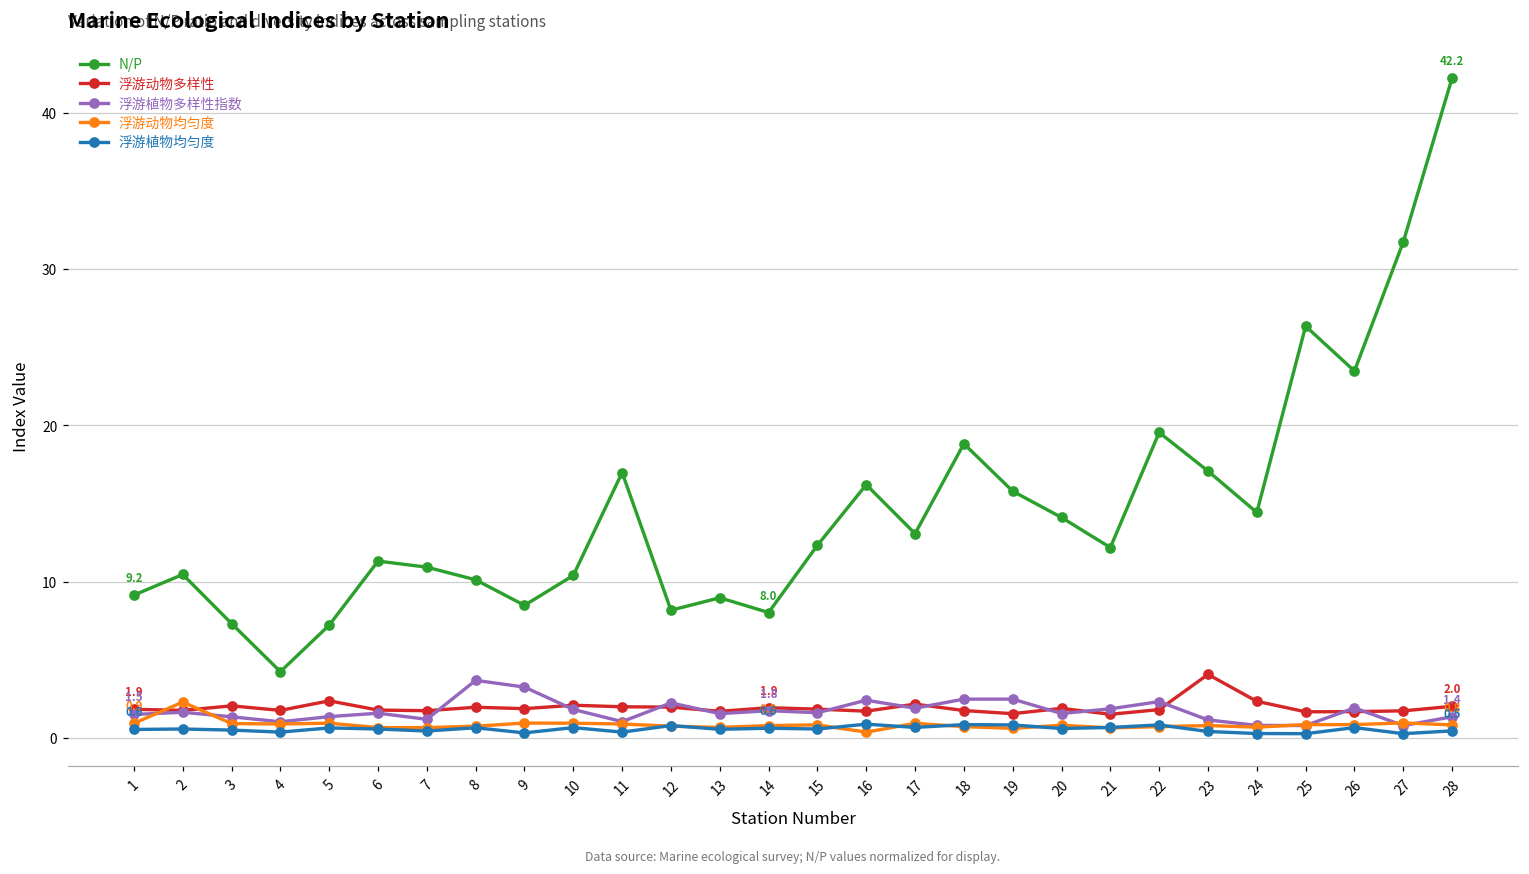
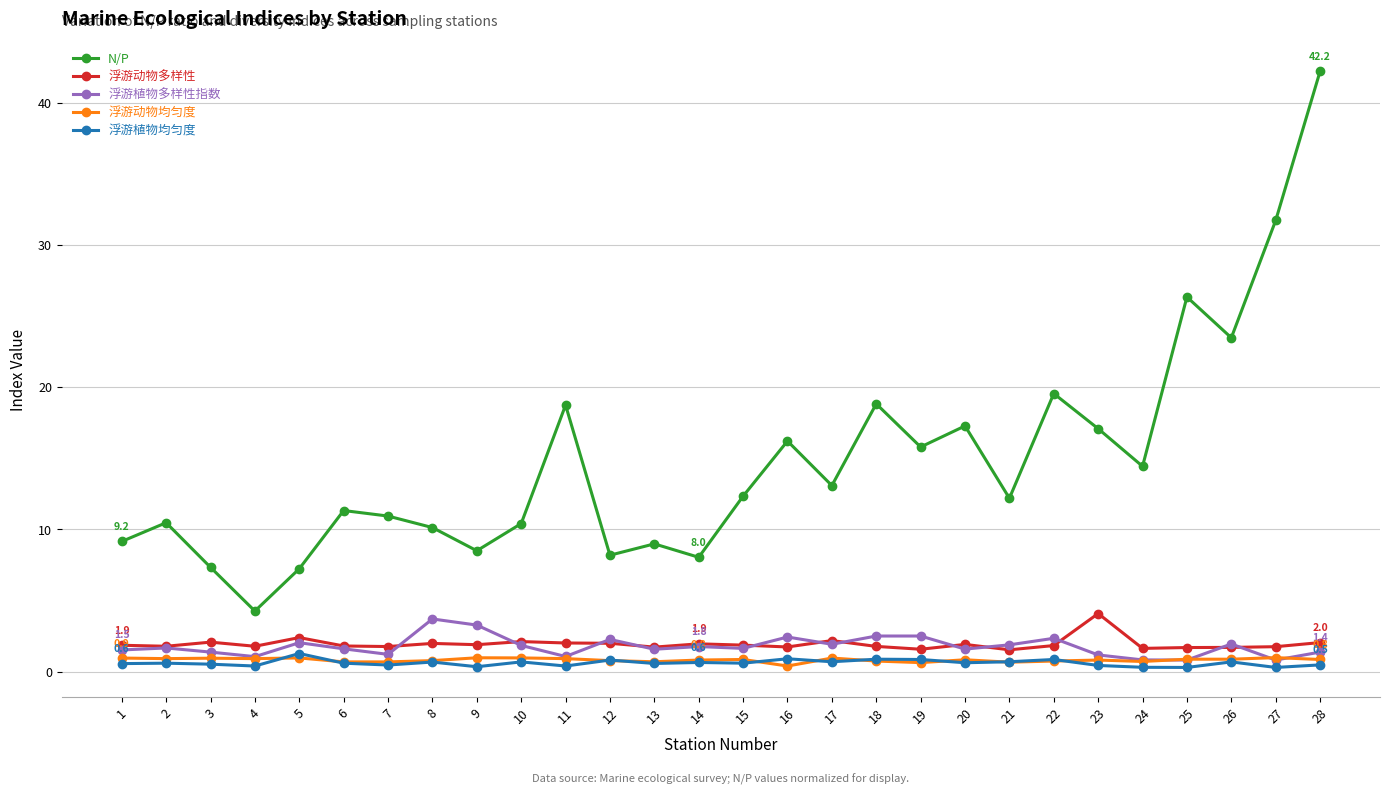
浮游动物均匀度, 2: 2.3 -> 0.9
浮游植物多样性指数, 5: 1.4 -> 2.0
浮游植物均匀度, 5: 0.7 -> 1.3
N/P, 11: 17.0 -> 18.7
N/P, 20: 14.1 -> 17.3
浮游动物多样性, 24: 2.4 -> 1.6
